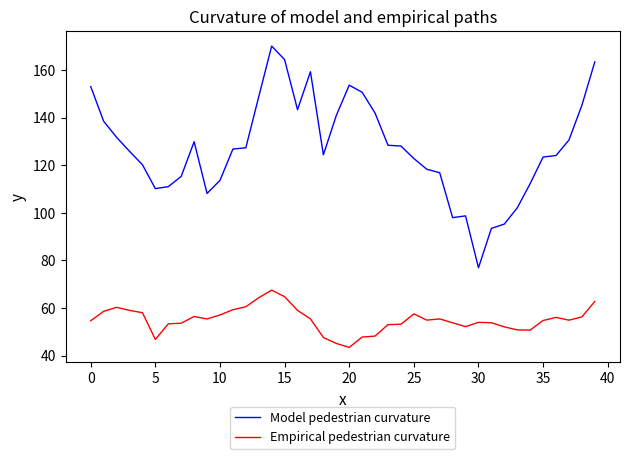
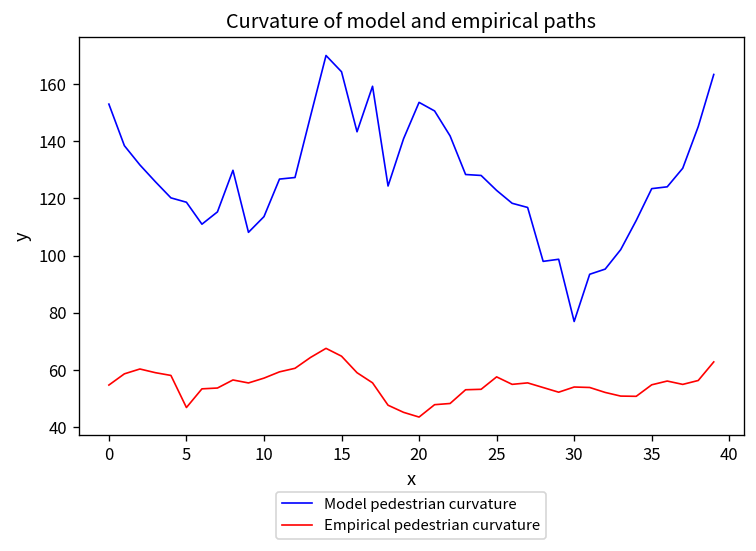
Model pedestrian curvature, 5: 110 -> 119
